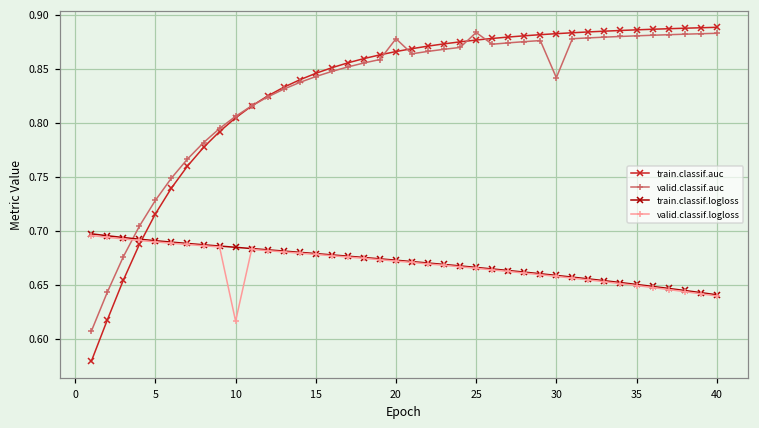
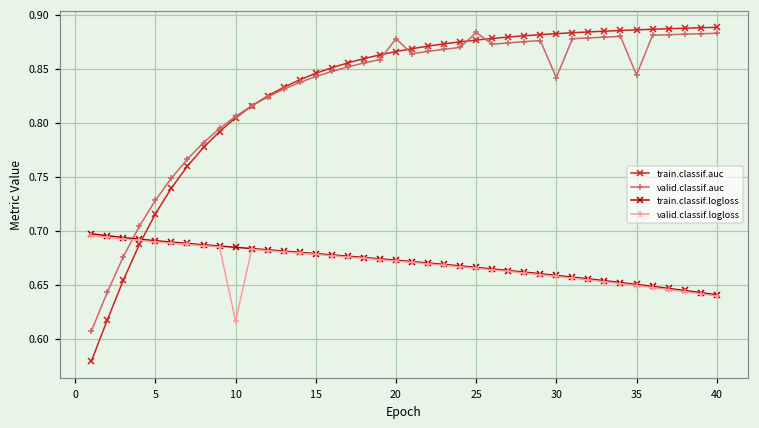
valid.classif.auc, 35: 0.88 -> 0.84
